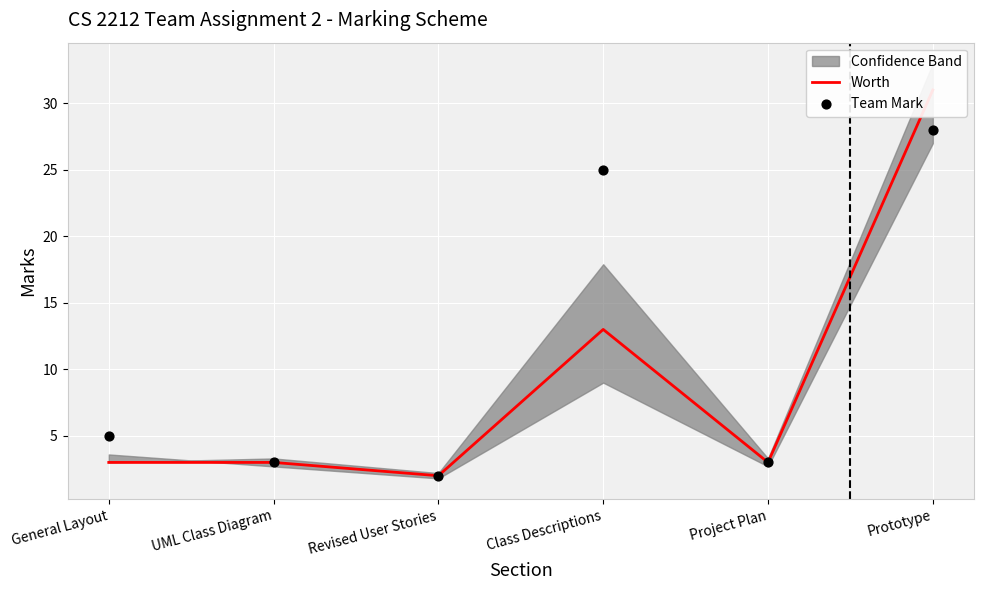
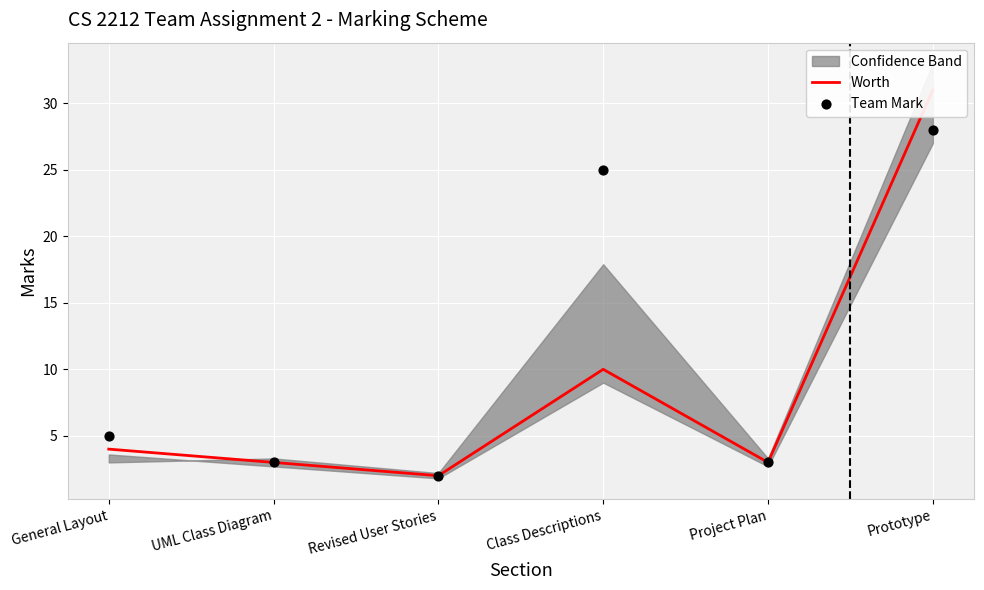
Worth, General Layout: 3 -> 4
Worth, Class Descriptions: 13 -> 10
